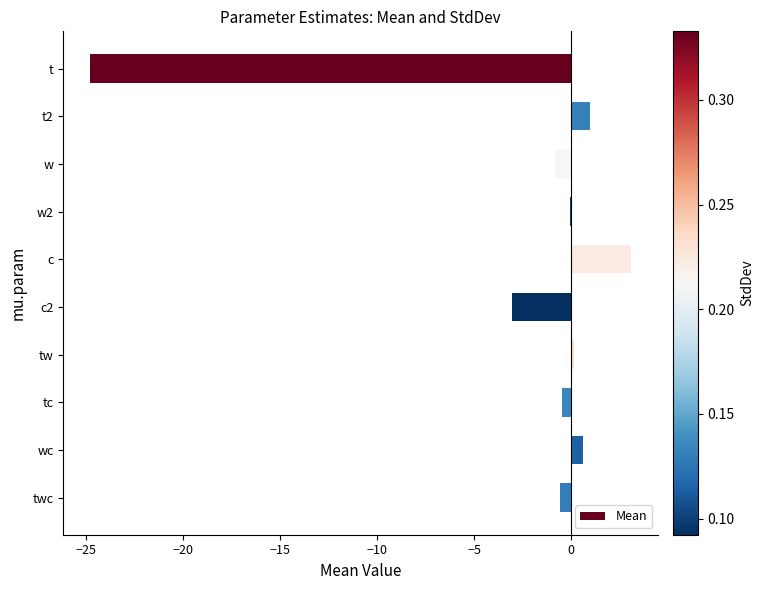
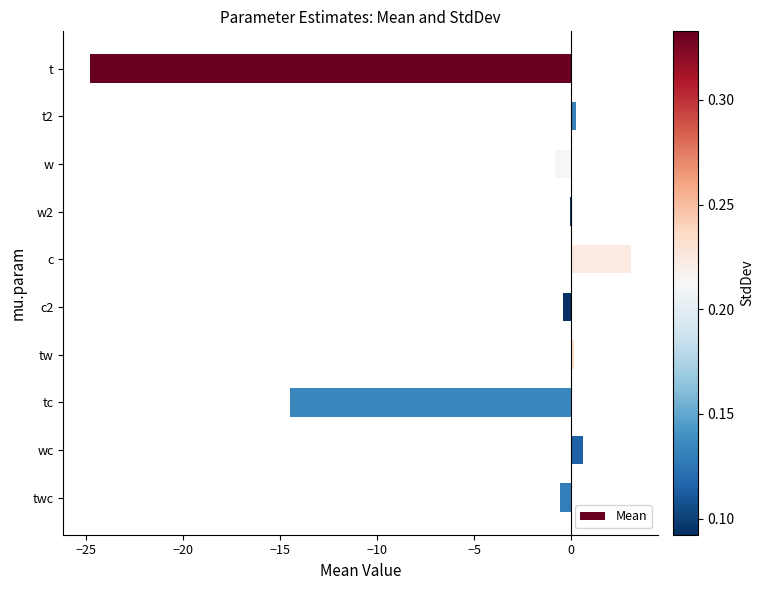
t2: 1.0 -> 0.2
c2: -3.1 -> -0.4
tc: -0.5 -> -14.5
